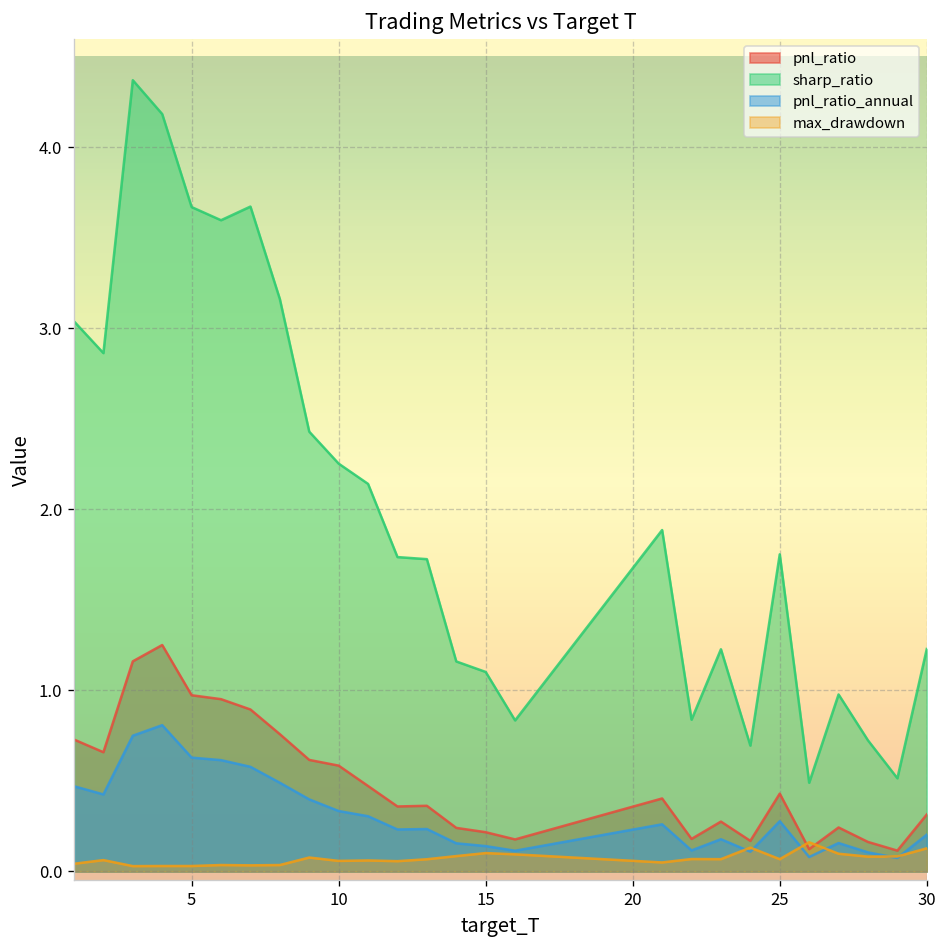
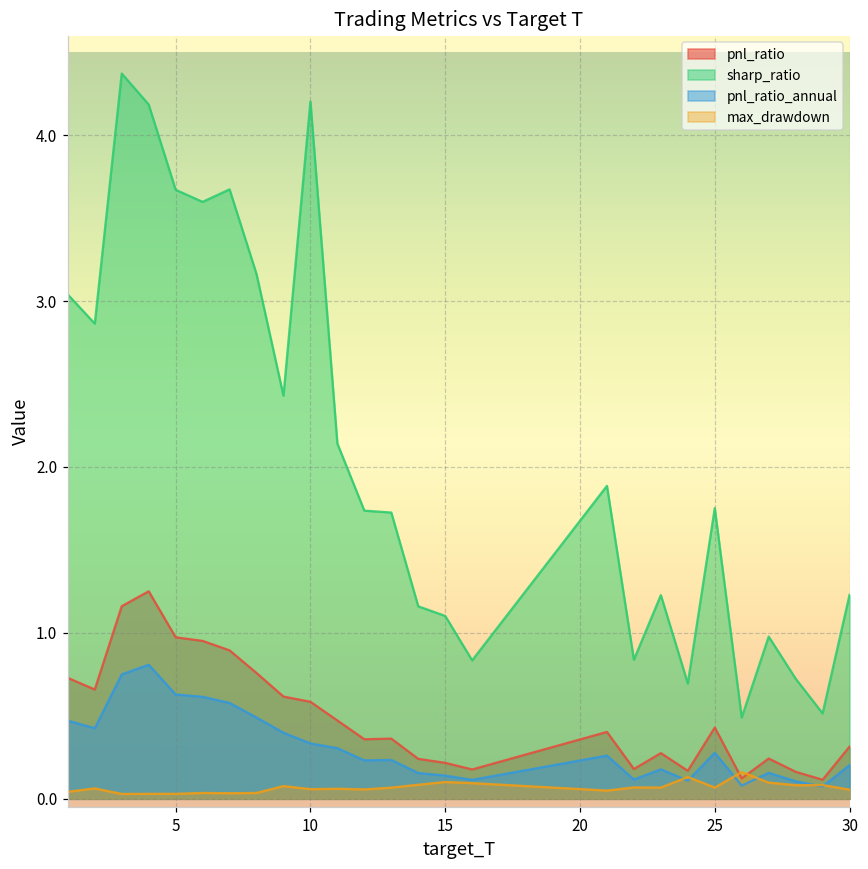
sharp_ratio, 10: 2.25 -> 4.20
max_drawdown, 30: 0.13 -> 0.06
